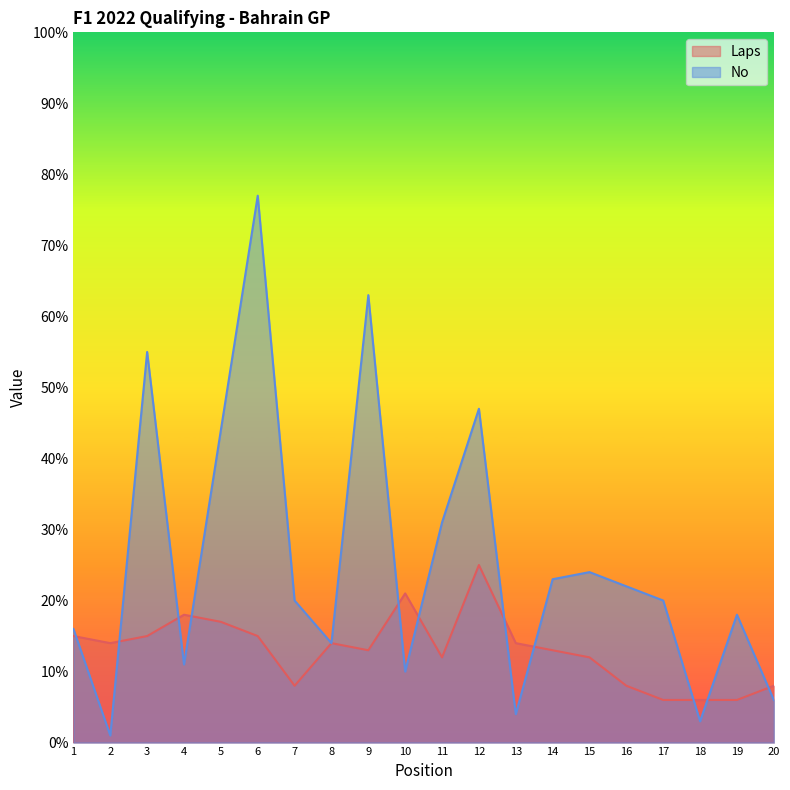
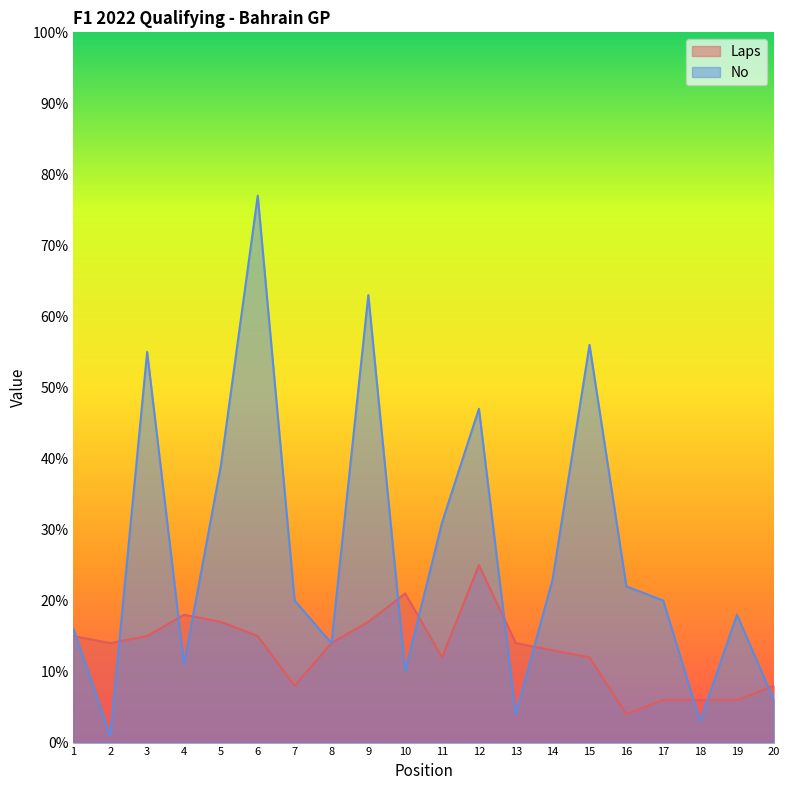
No, 5: 44% -> 39%
Laps, 9: 13% -> 17%
No, 15: 24% -> 56%
Laps, 16: 8% -> 4%
